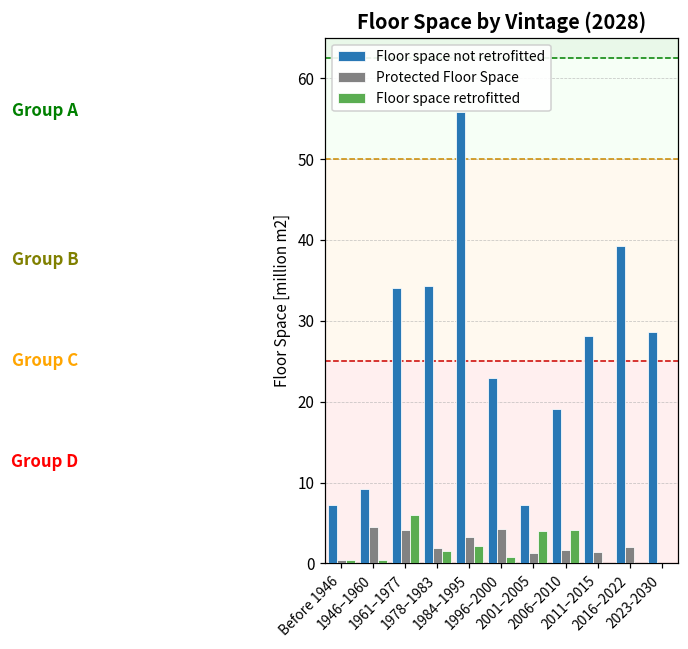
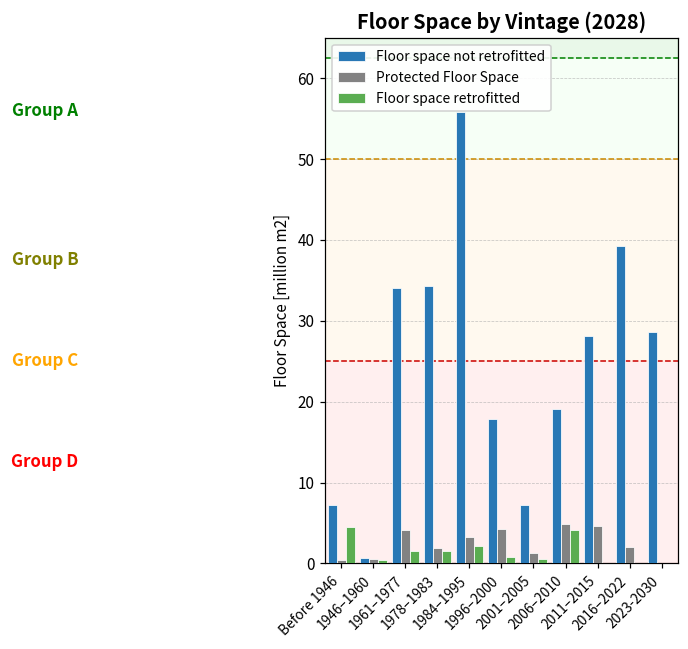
Floor space retrofitted, Before 1946: 0 -> 5
Floor space not retrofitted, 1946–1960: 9 -> 1
Protected Floor Space, 1946–1960: 5 -> 1
Floor space retrofitted, 1961–1977: 6 -> 2
Floor space not retrofitted, 1996–2000: 23 -> 18
Floor space retrofitted, 2001–2005: 4 -> 1
Protected Floor Space, 2006–2010: 2 -> 5
Protected Floor Space, 2011–2015: 1 -> 5
